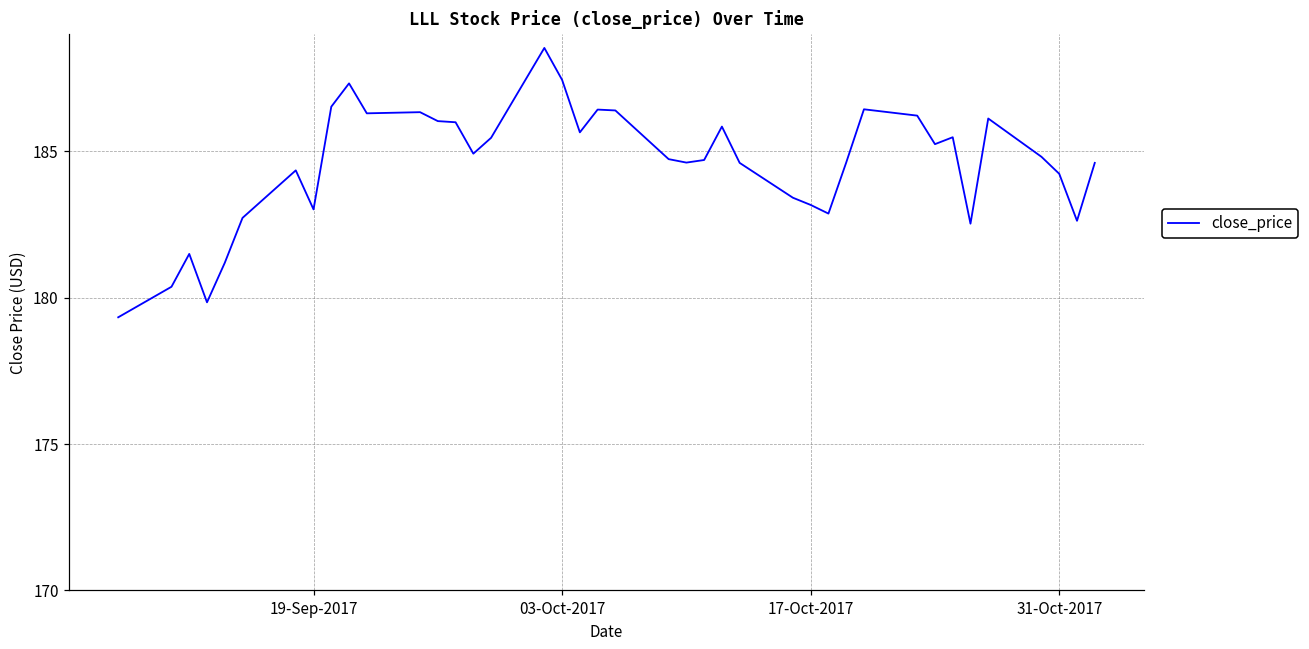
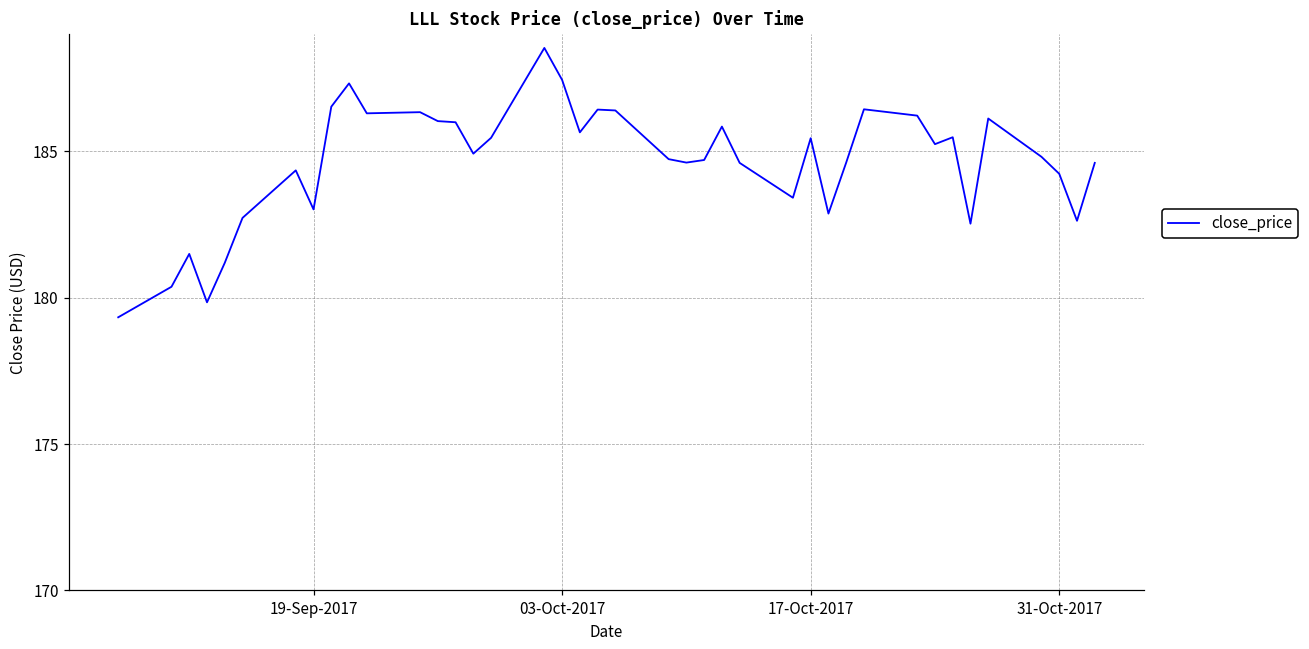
17-Oct-2017: 183.2 -> 185.4
